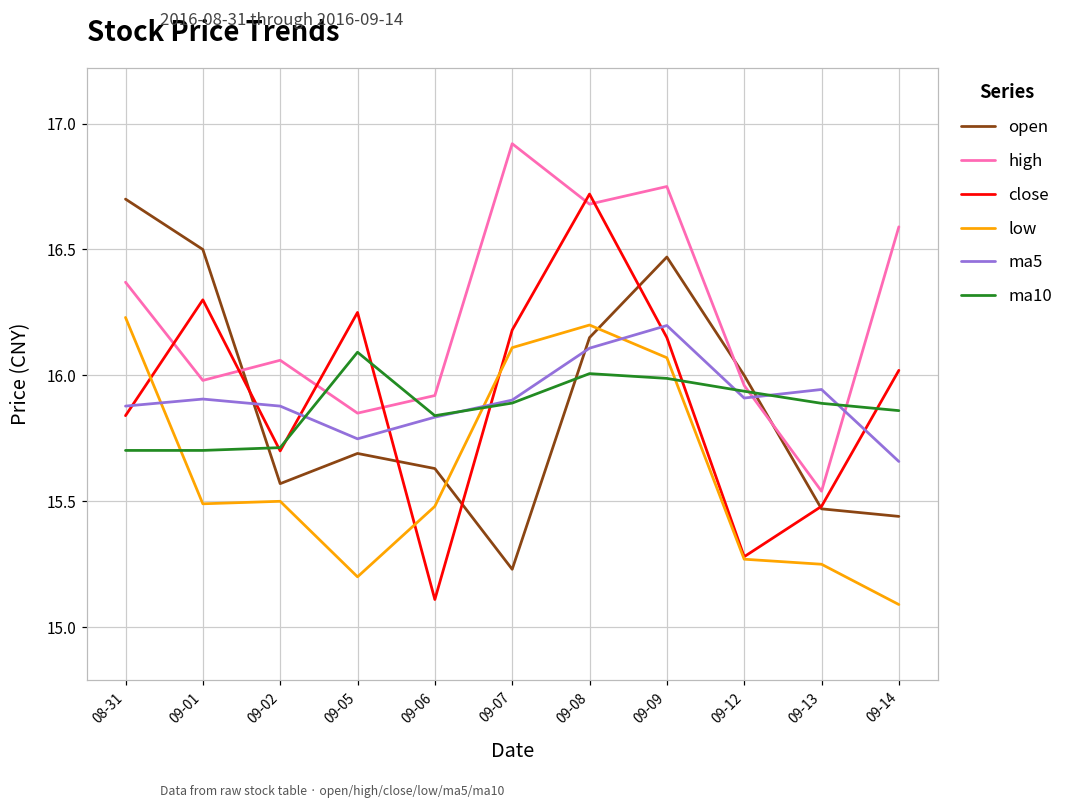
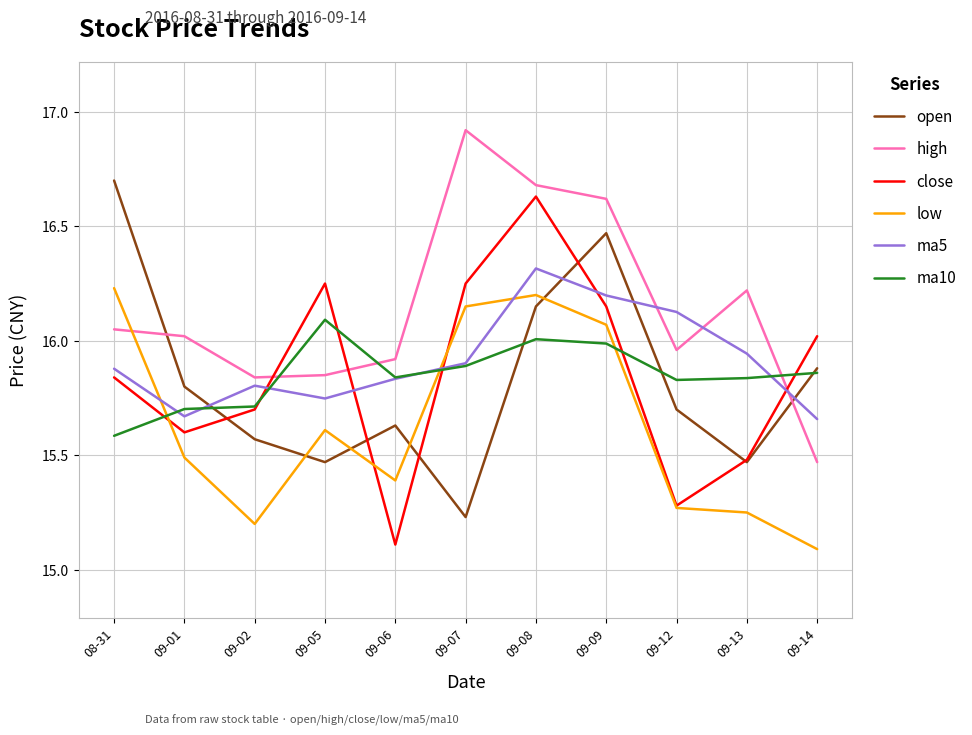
high, 08-31: 16.37 -> 16.05
ma10, 08-31: 15.70 -> 15.59
open, 09-01: 16.5 -> 15.8
high, 09-01: 15.98 -> 16.02
close, 09-01: 16.3 -> 15.6
ma5, 09-01: 15.91 -> 15.67
high, 09-02: 16.06 -> 15.84
low, 09-02: 15.5 -> 15.2
ma5, 09-02: 15.88 -> 15.80
open, 09-05: 15.69 -> 15.47
low, 09-05: 15.20 -> 15.61
low, 09-06: 15.48 -> 15.39
close, 09-07: 16.18 -> 16.25
low, 09-07: 16.11 -> 16.15
close, 09-08: 16.72 -> 16.63
ma5, 09-08: 16.11 -> 16.32
high, 09-09: 16.75 -> 16.62
open, 09-12: 16.0 -> 15.7
ma5, 09-12: 15.91 -> 16.13
ma10, 09-12: 15.94 -> 15.83
high, 09-13: 15.54 -> 16.22
ma10, 09-13: 15.89 -> 15.84
open, 09-14: 15.44 -> 15.88
high, 09-14: 16.59 -> 15.47
